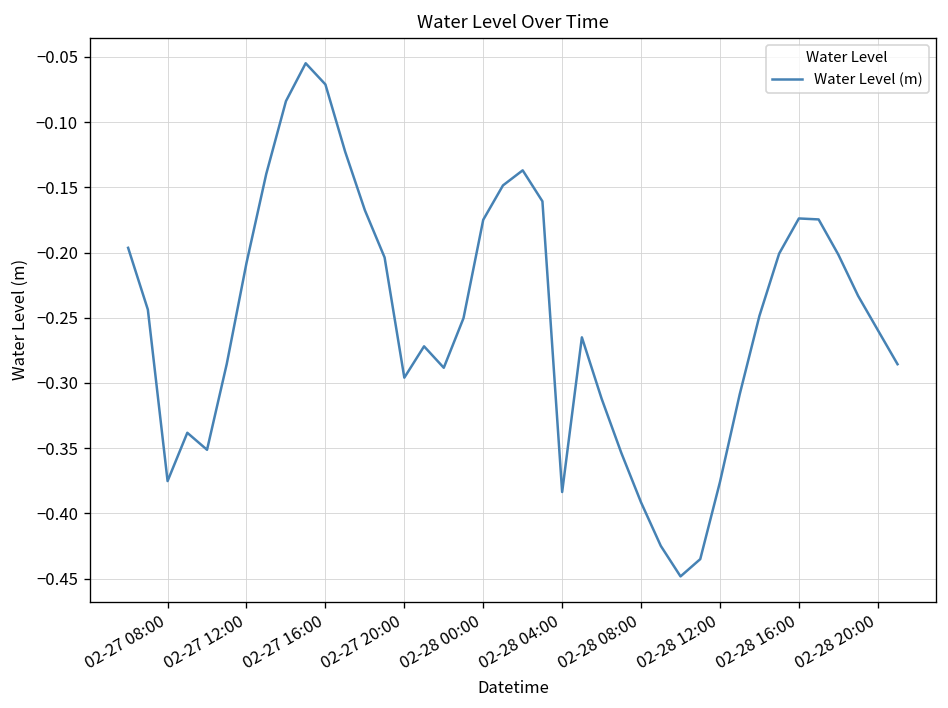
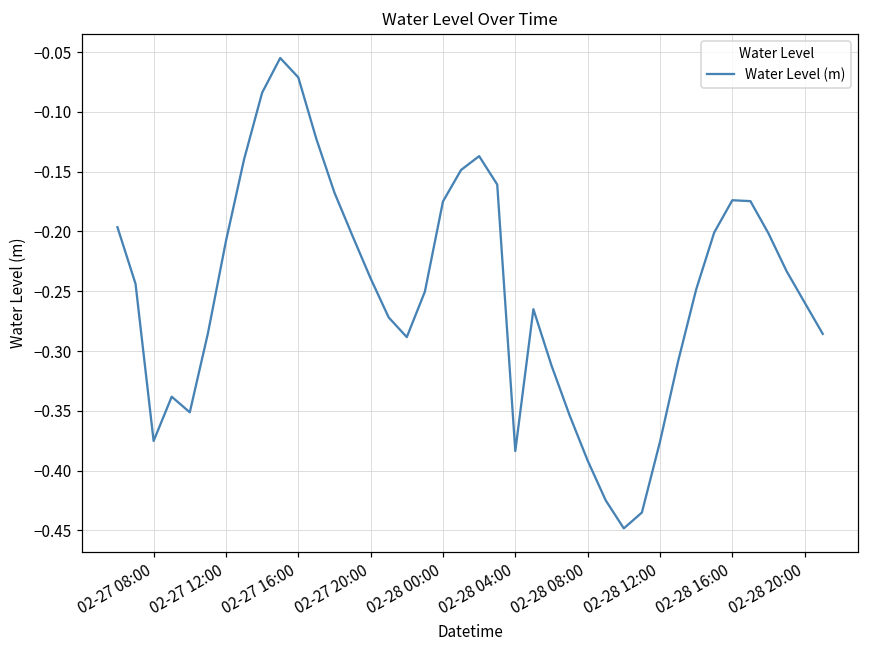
02-27 20:00: -0.296 -> -0.239
